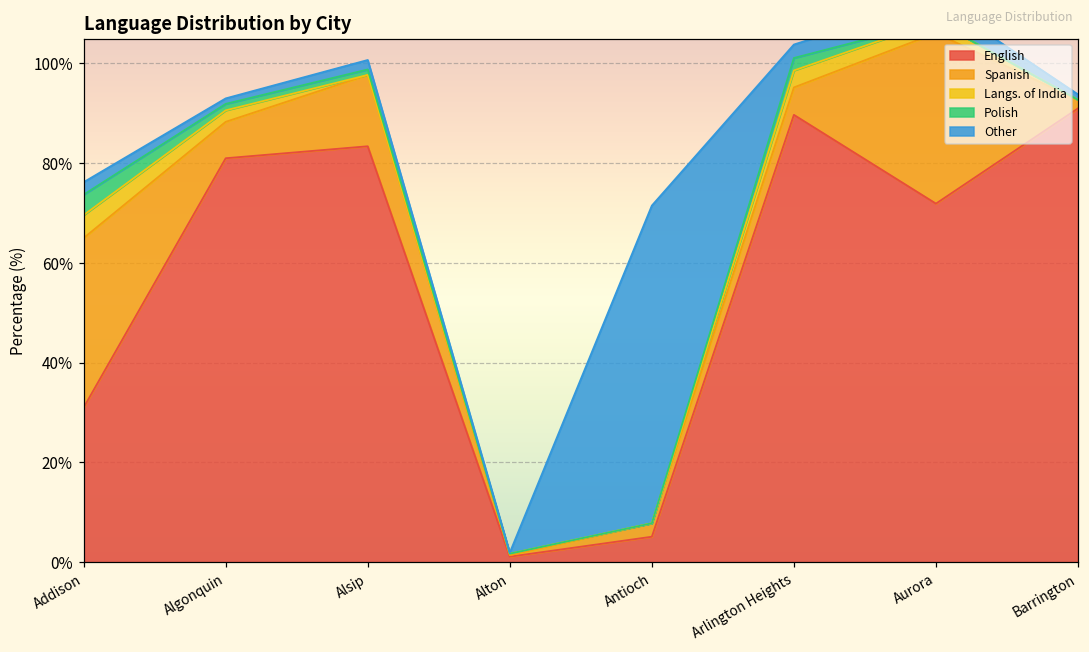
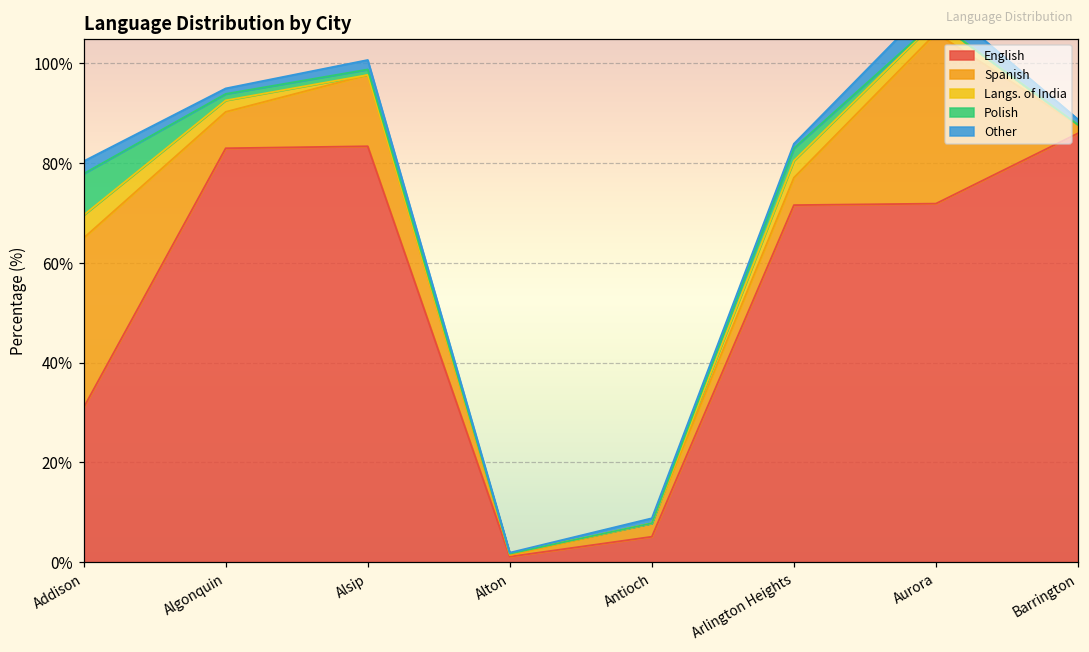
Polish, Addison: 4% -> 8%
English, Algonquin: 81% -> 83%
Other, Antioch: 64% -> 1%
English, Arlington Heights: 90% -> 72%
Other, Arlington Heights: 3% -> 1%
English, Barrington: 91% -> 86%
